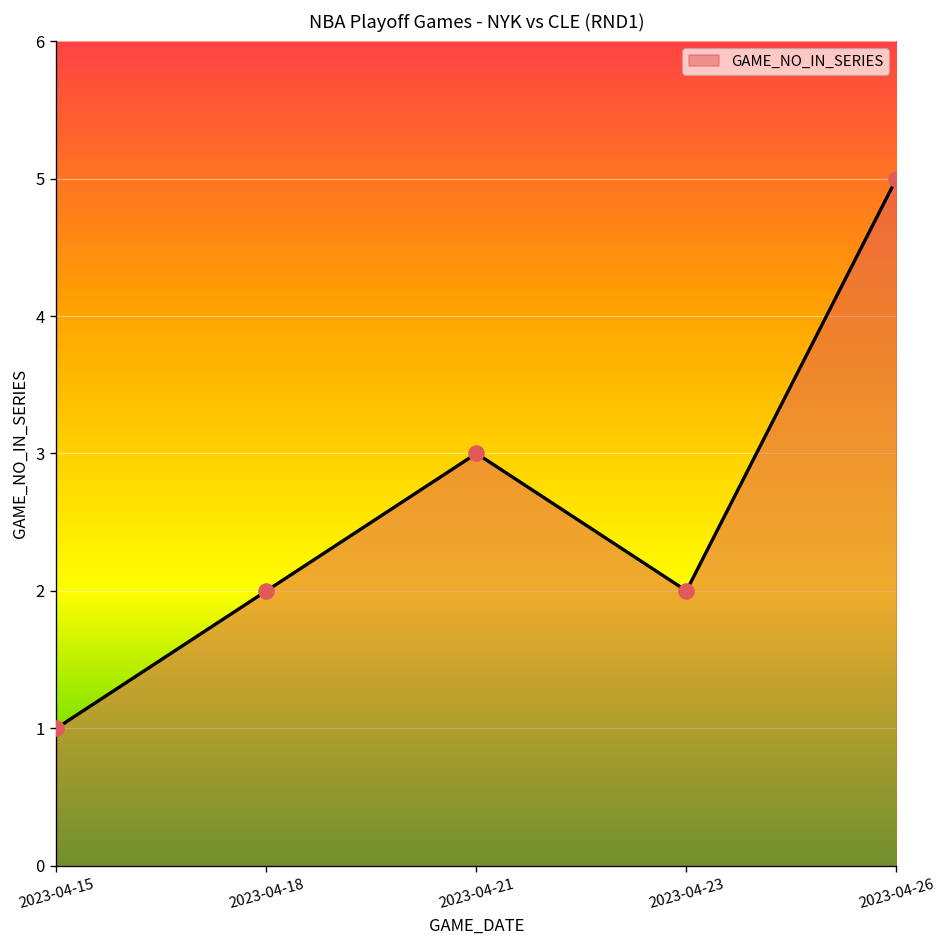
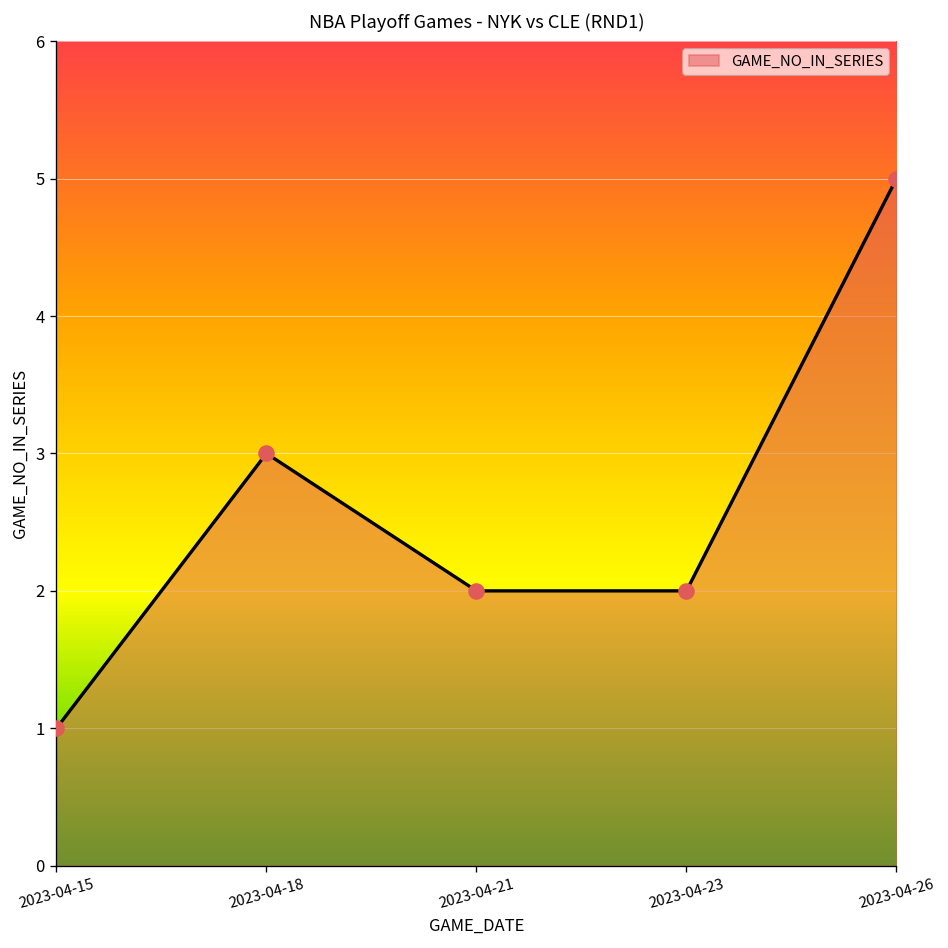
2023-04-18: 2 -> 3
2023-04-21: 3 -> 2
